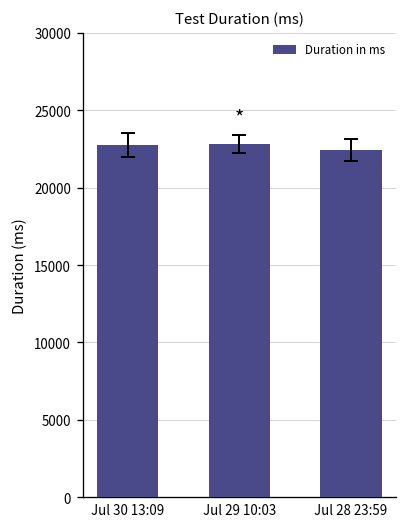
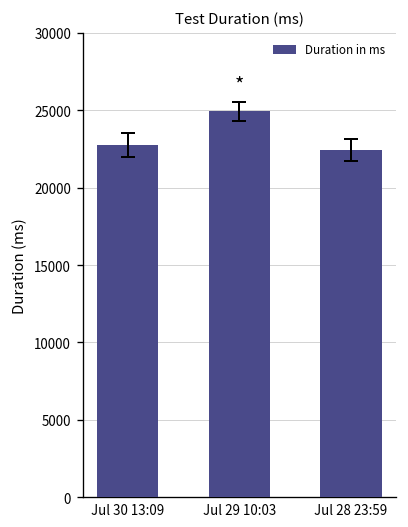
Duration in ms, Jul 29 10:03: 22800 -> 24900
